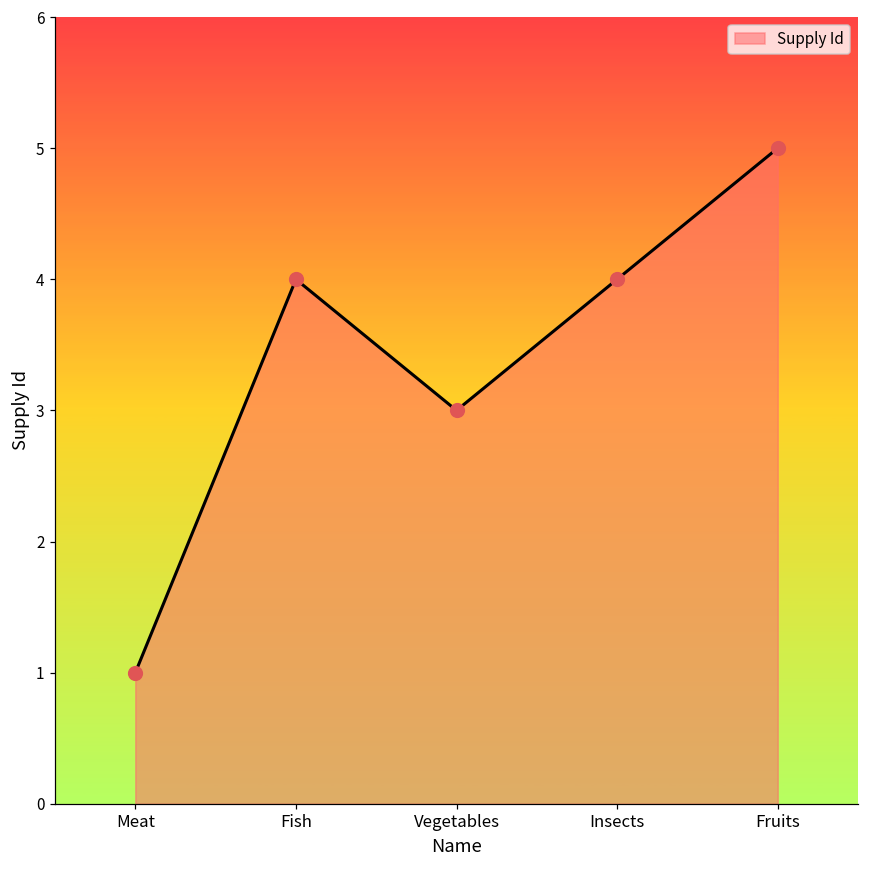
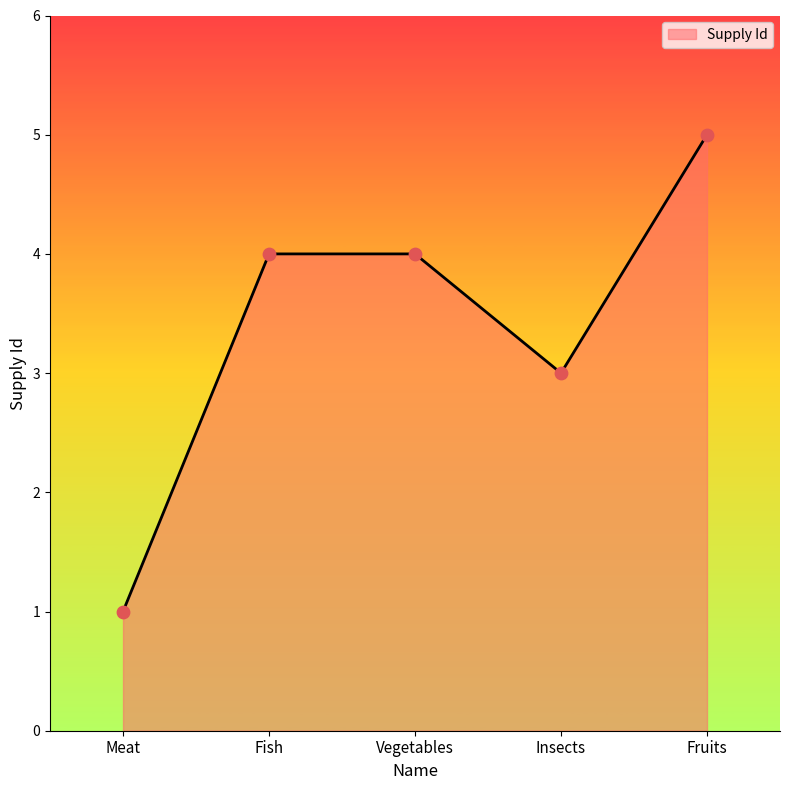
Vegetables: 3 -> 4
Insects: 4 -> 3
